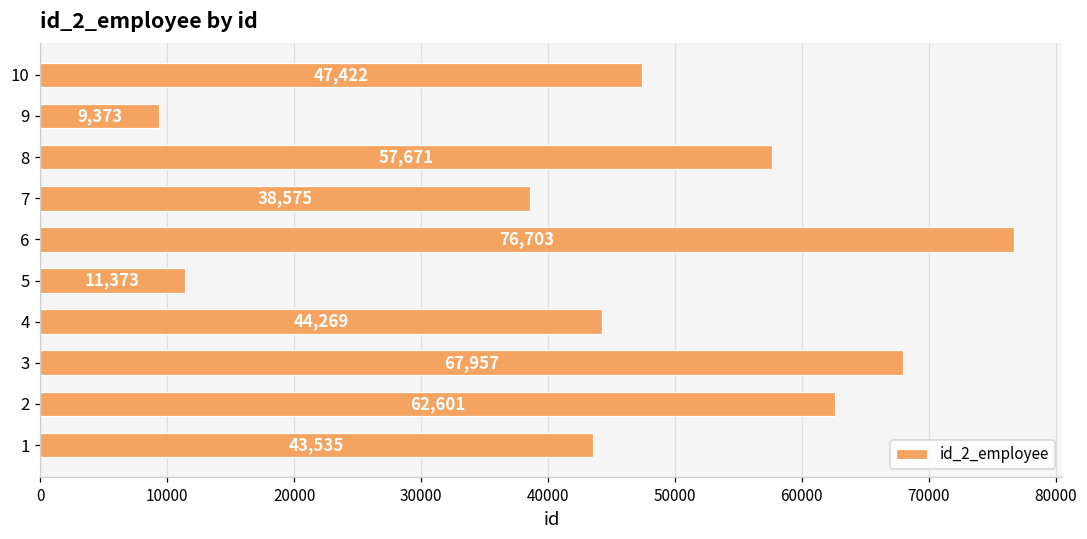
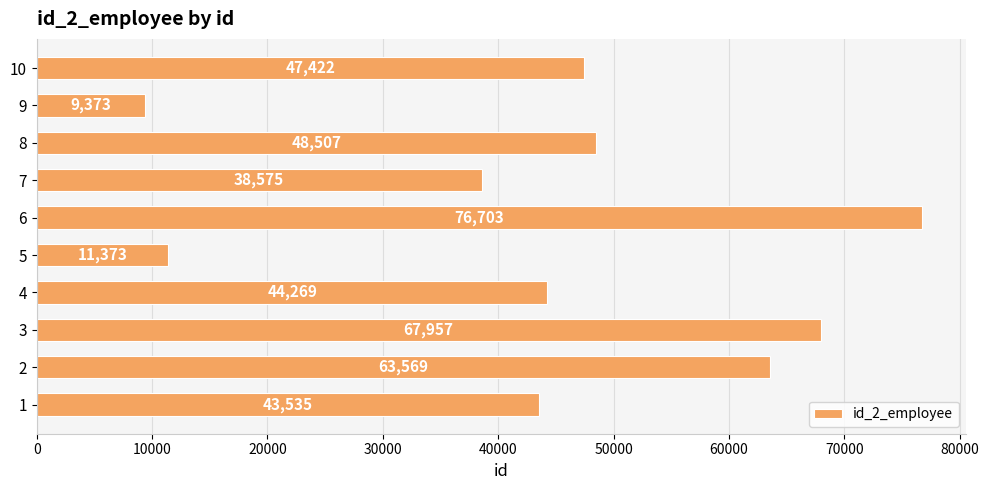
8: 57,671 -> 48,507
2: 62,601 -> 63,569
